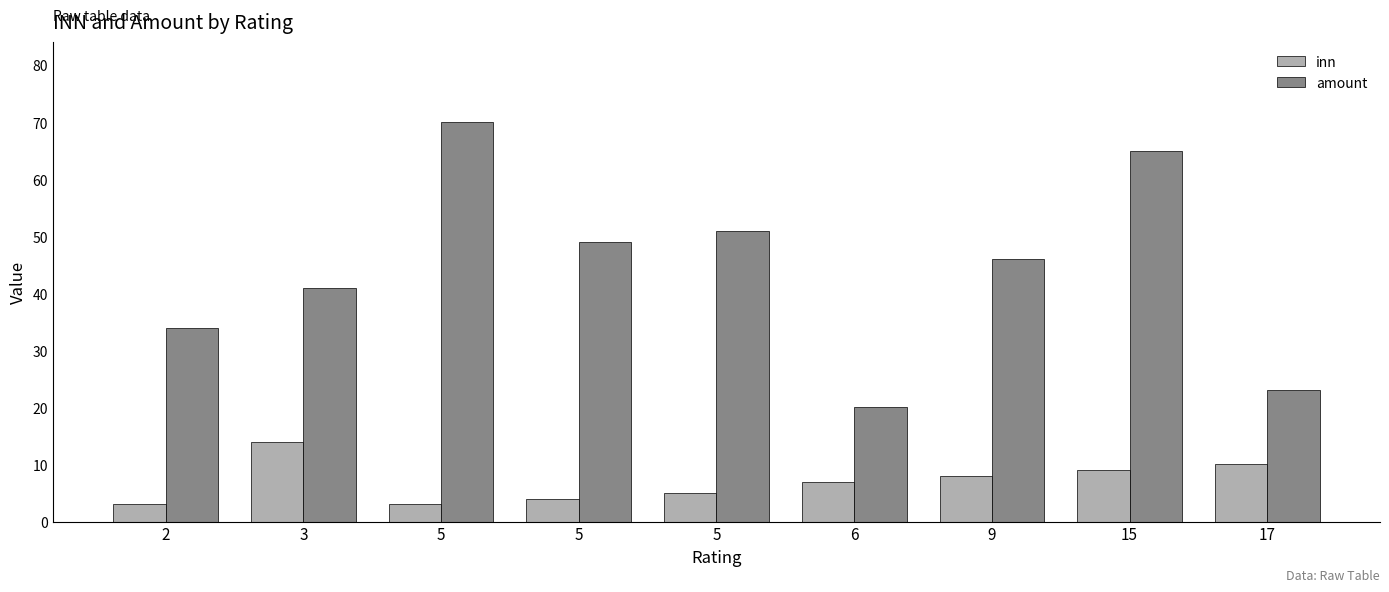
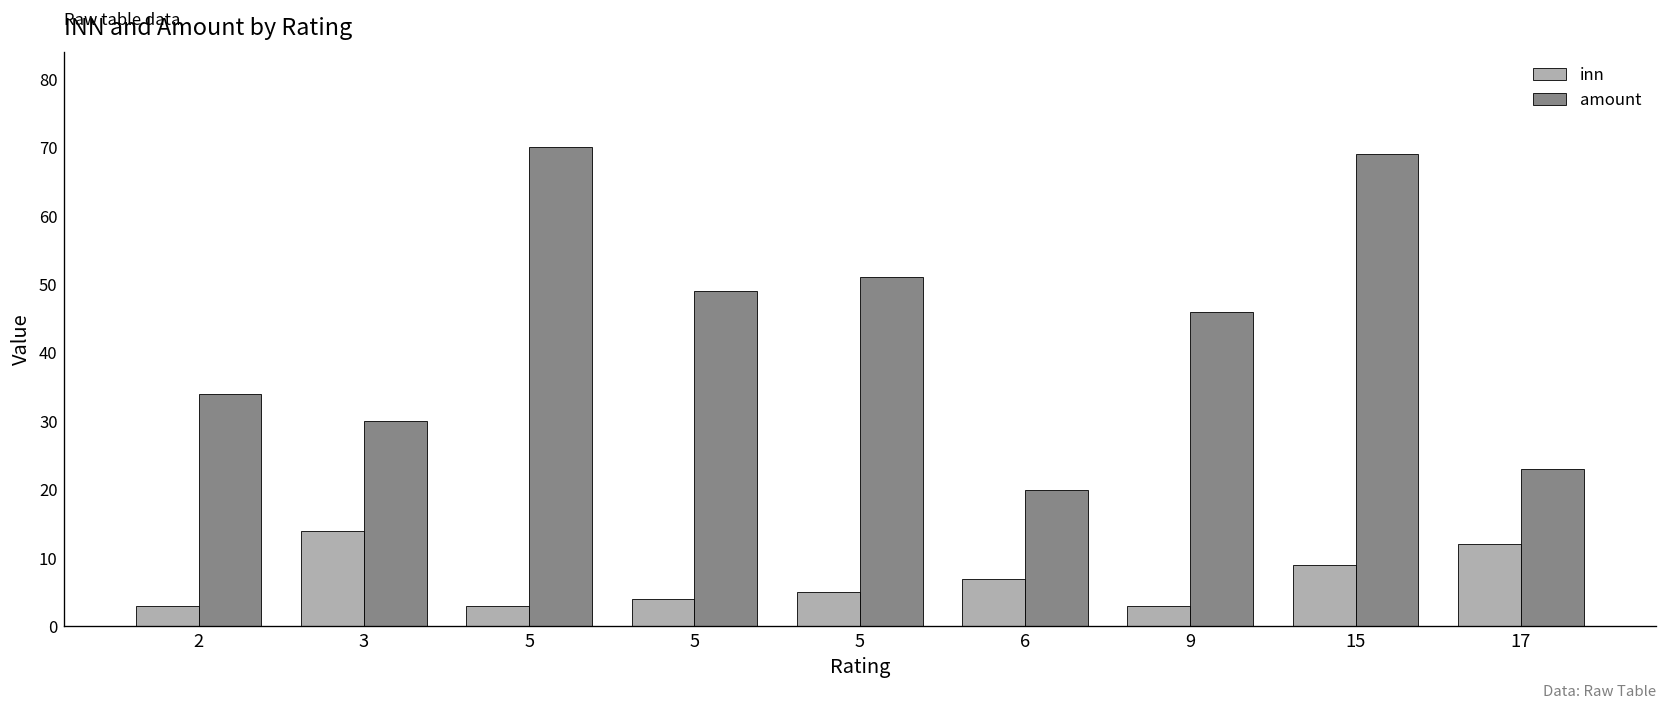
amount, 3: 41 -> 30
inn, 9: 8 -> 3
amount, 15: 65 -> 69
inn, 17: 10 -> 12
